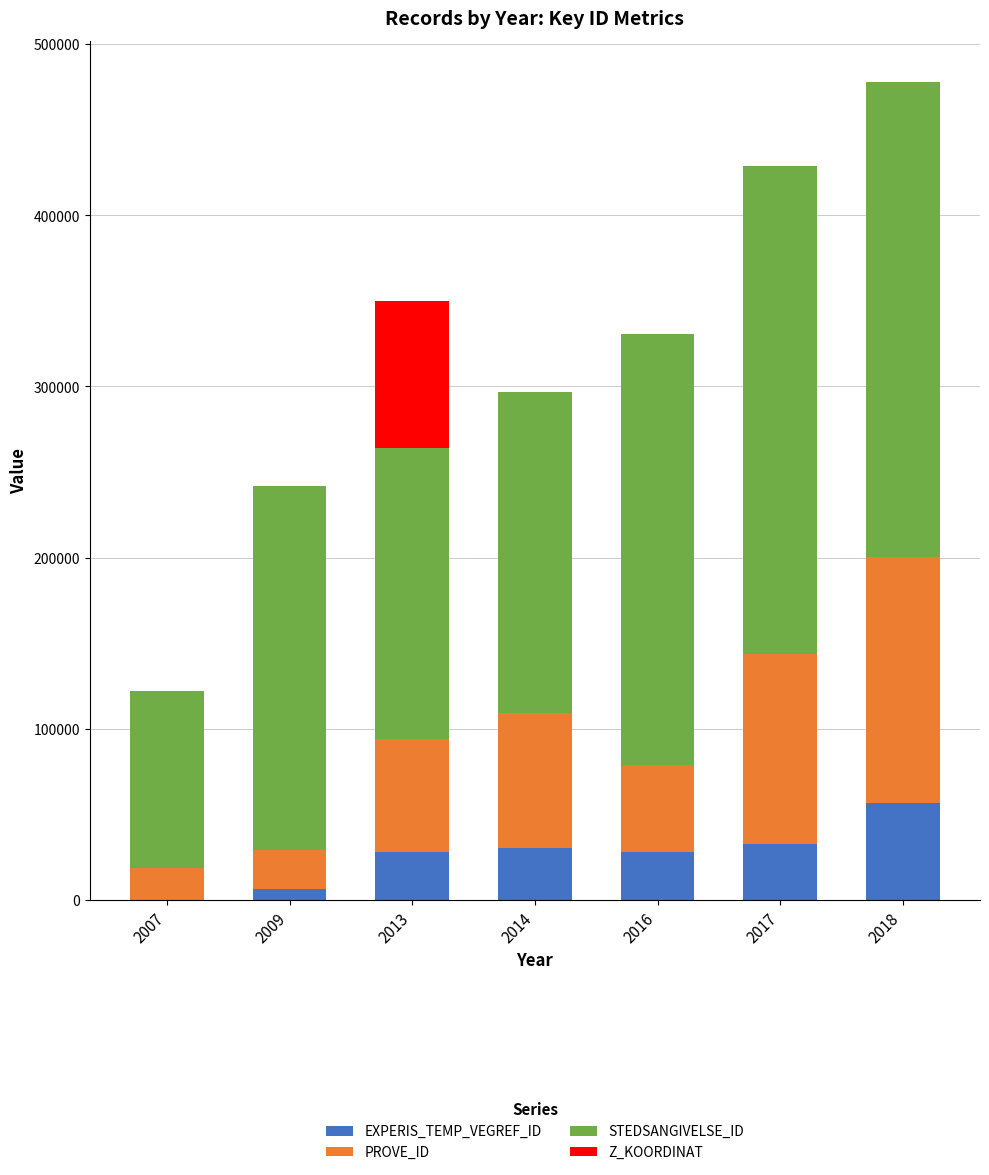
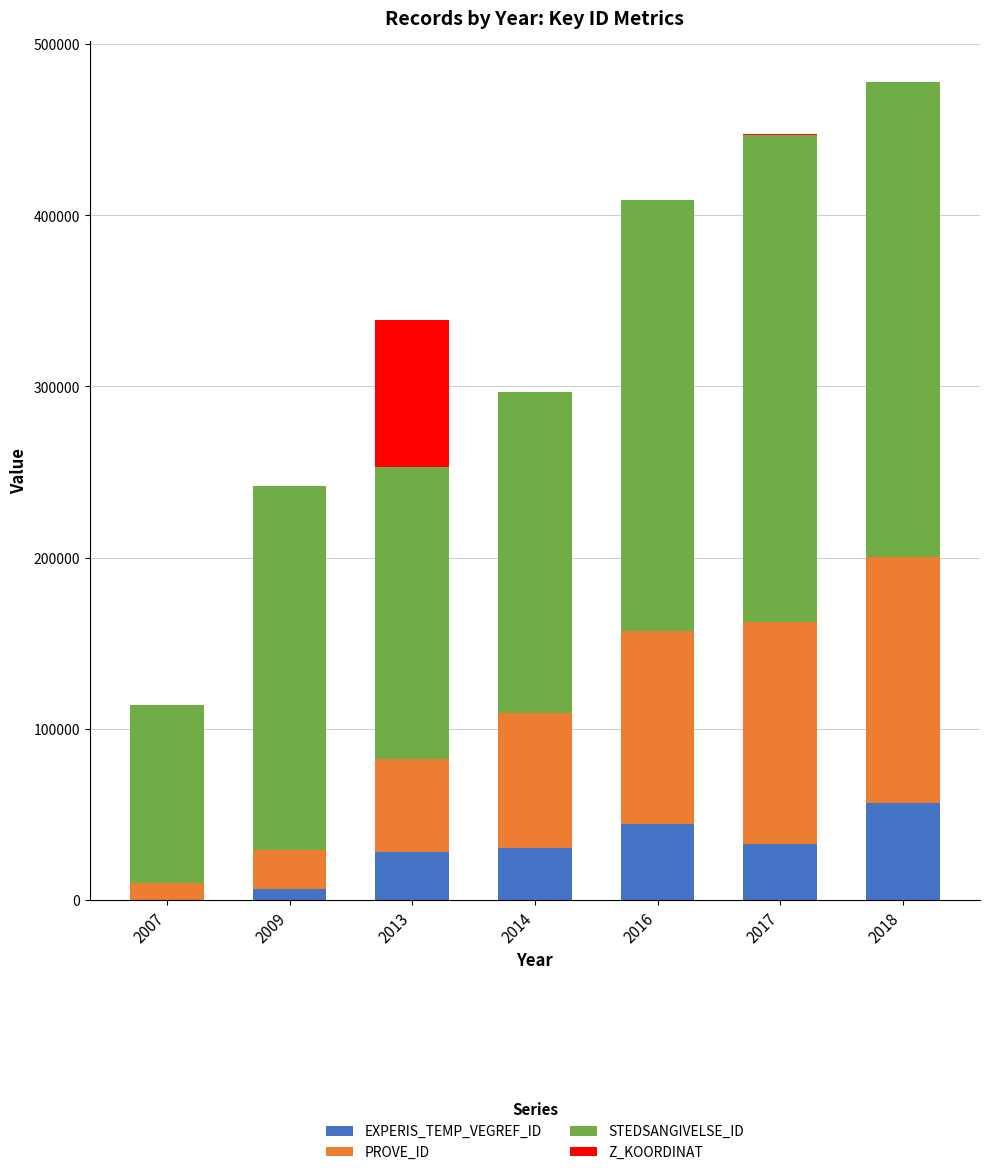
PROVE_ID, 2007: 18000 -> 10000
PROVE_ID, 2013: 66000 -> 54000
EXPERIS_TEMP_VEGREF_ID, 2016: 28000 -> 44000
PROVE_ID, 2016: 51000 -> 113000
PROVE_ID, 2017: 111000 -> 130000
